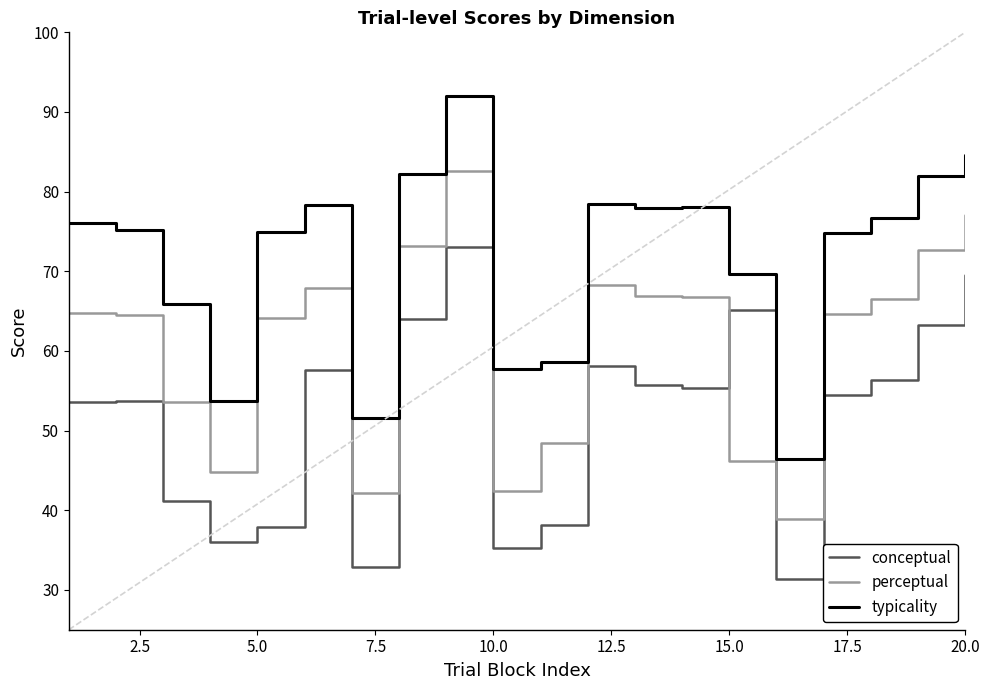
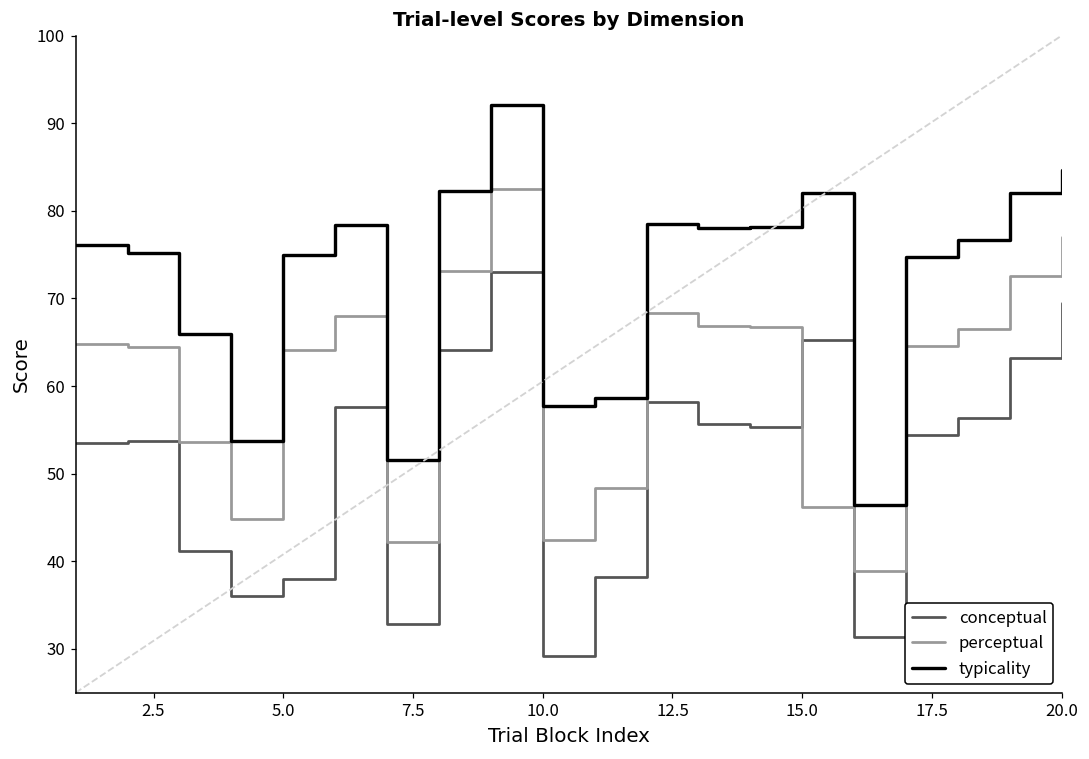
conceptual, 10.0: 35 -> 29
typicality, 15.0: 70 -> 82
